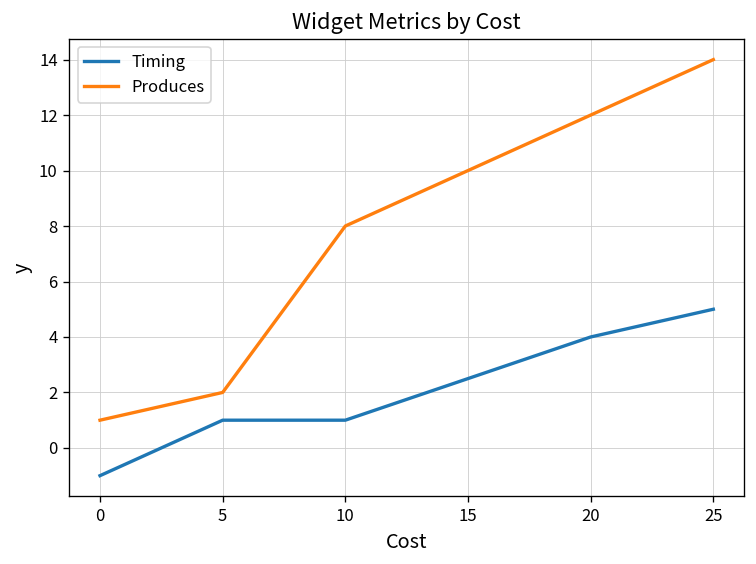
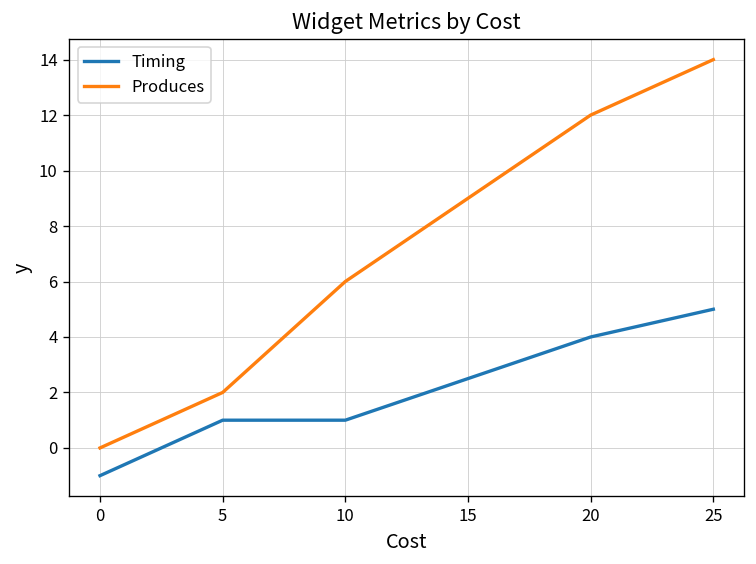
Produces, 0: 1 -> 0
Produces, 10: 8 -> 6
